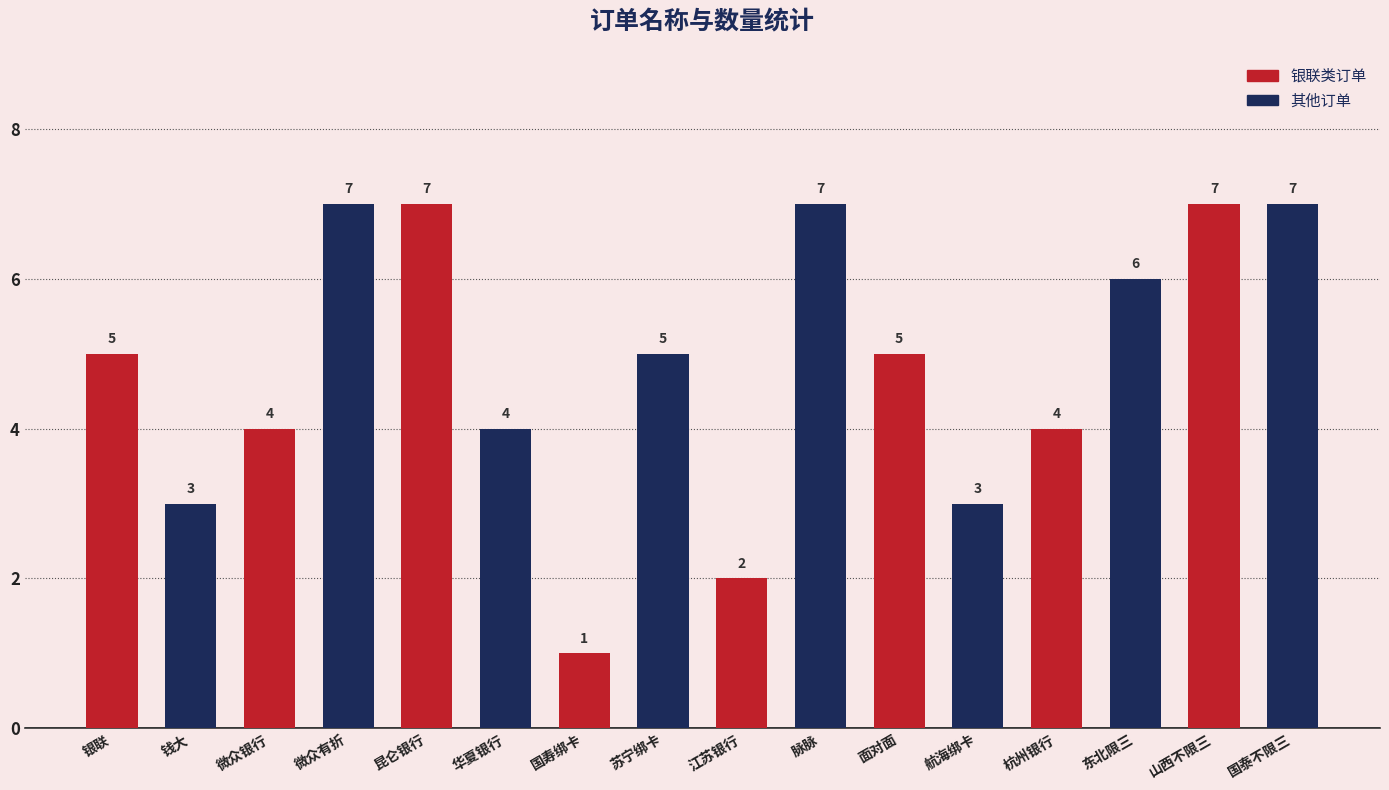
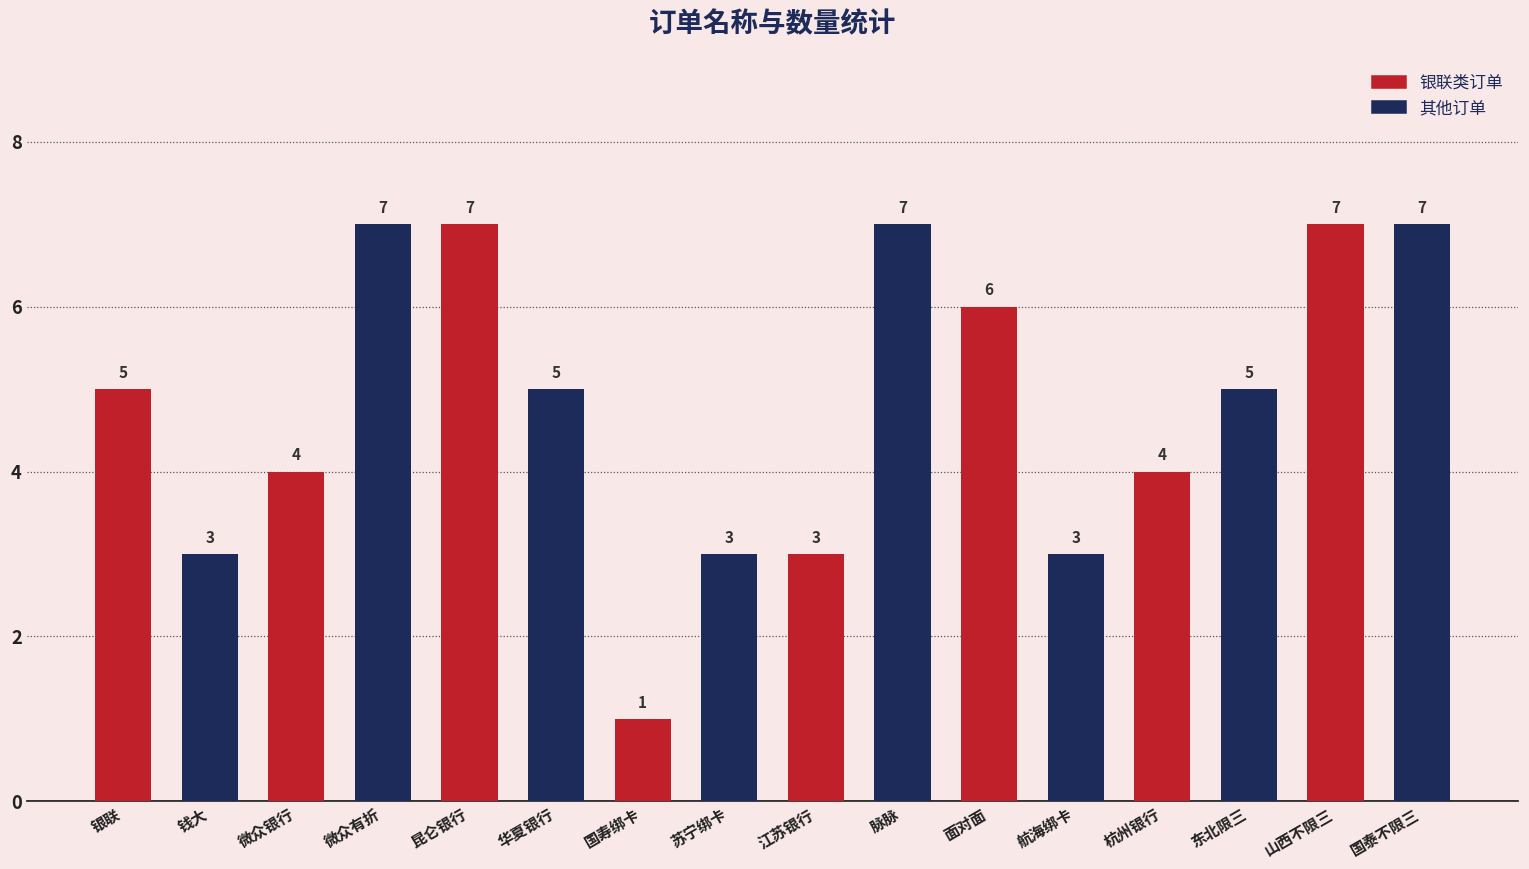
华夏银行: 4 -> 5
苏宁绑卡: 5 -> 3
江苏银行: 2 -> 3
面对面: 5 -> 6
东北限三: 6 -> 5
